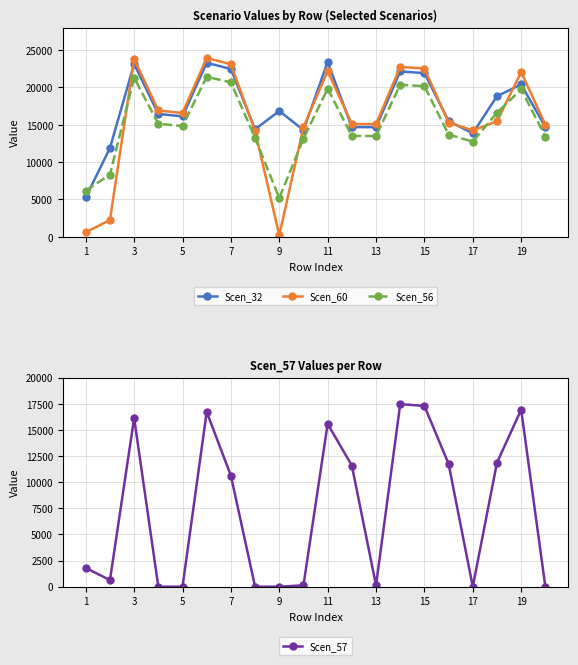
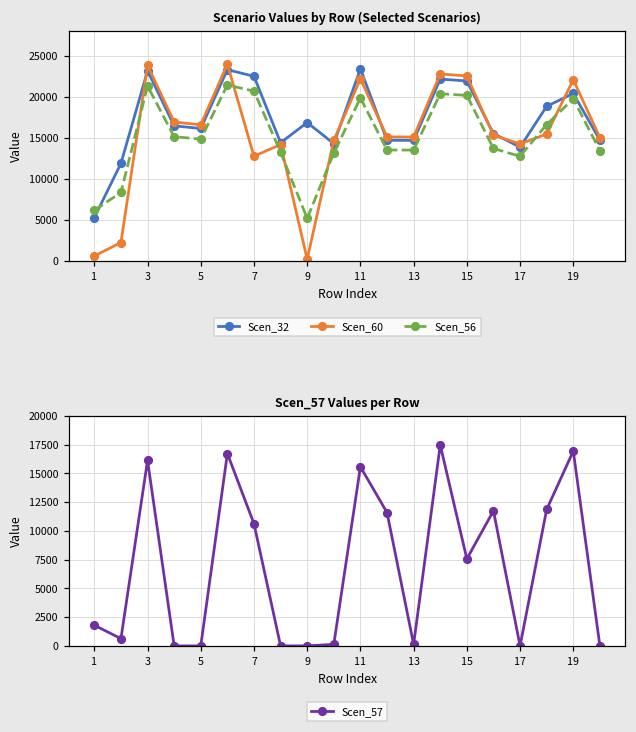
Scenario Values by Row (Selected Scenarios), Scen_60, 7: 23000 -> 13000
Scen_57 Values per Row, 15: 17300 -> 7600
